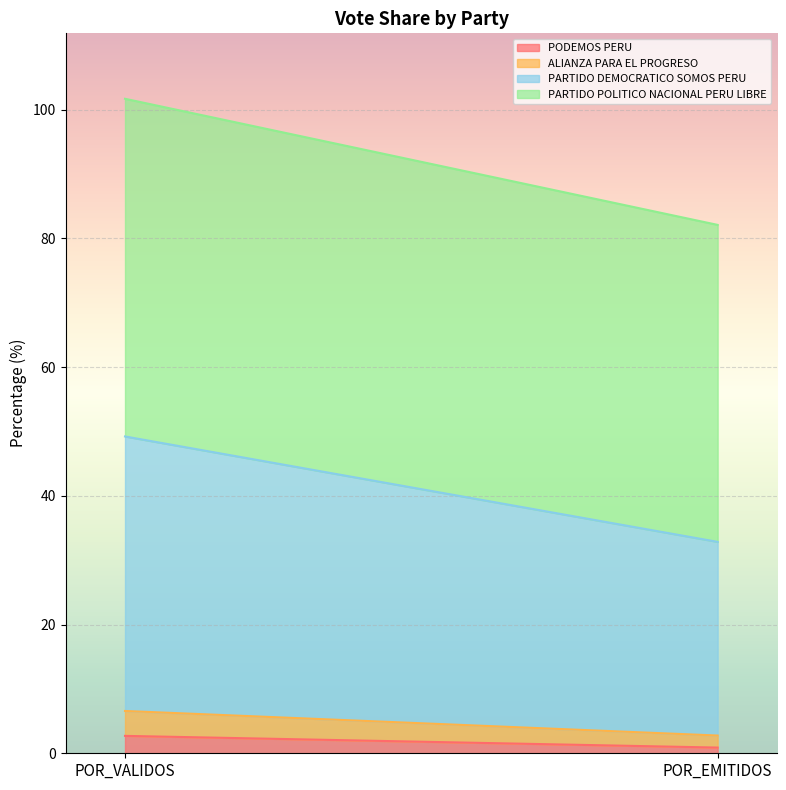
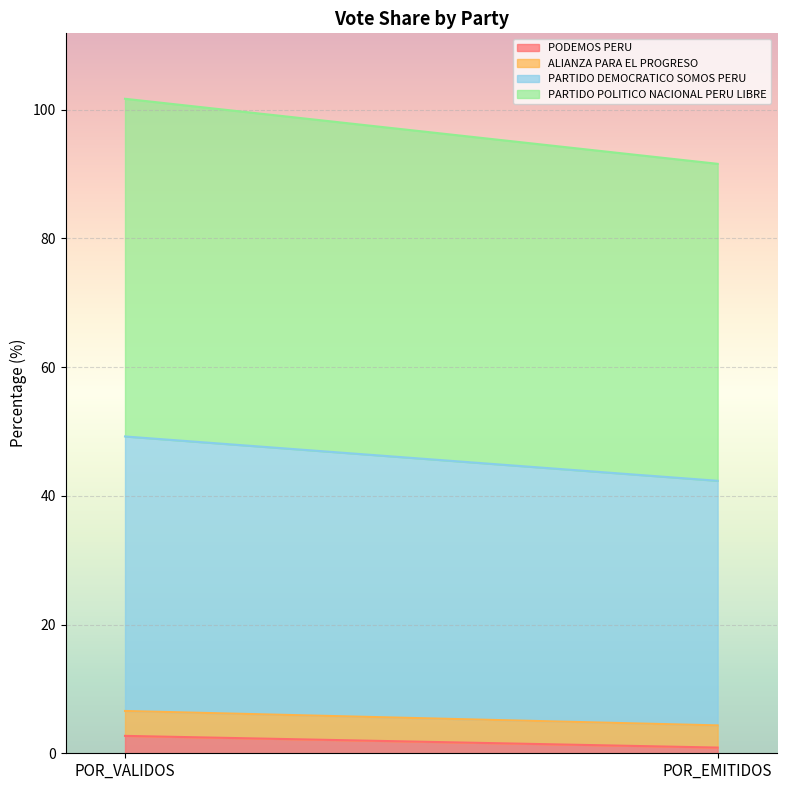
ALIANZA PARA EL PROGRESO, POR_EMITIDOS: 2 -> 3
PARTIDO DEMOCRATICO SOMOS PERU, POR_EMITIDOS: 30 -> 38
